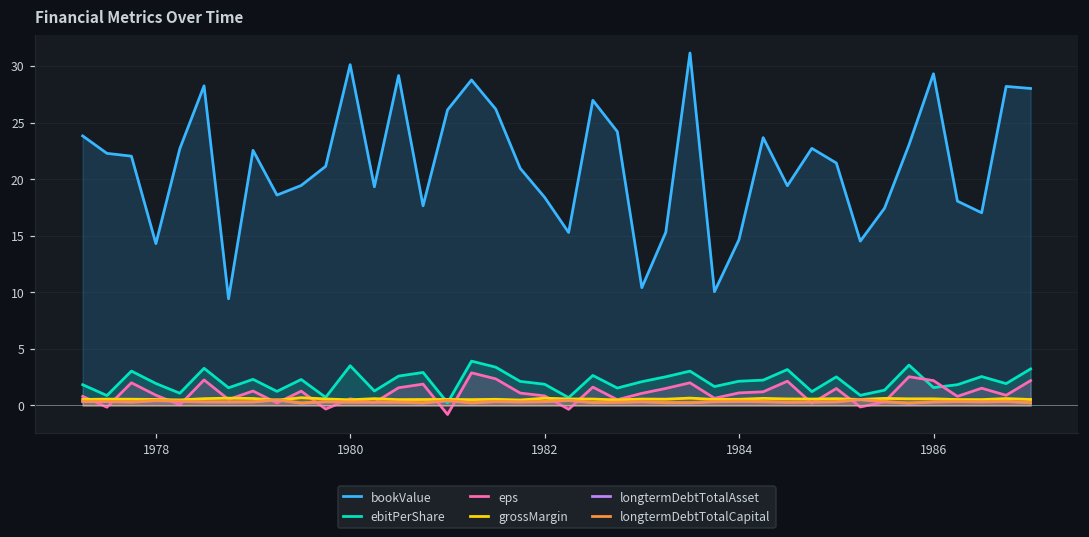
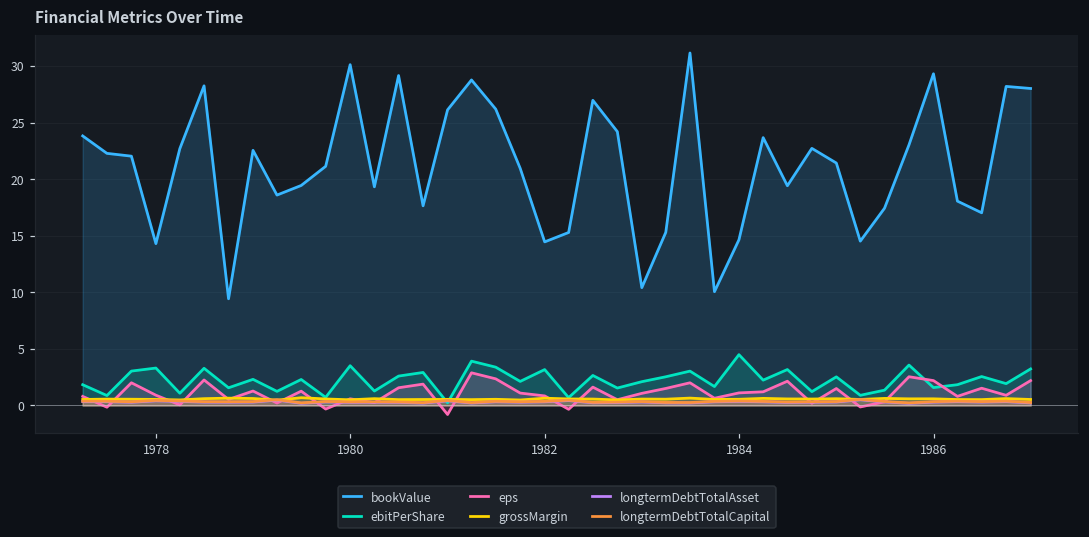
ebitPerShare, 1978: 1.9 -> 3.3
bookValue, 1982: 18.4 -> 14.5
ebitPerShare, 1982: 1.9 -> 3.2
ebitPerShare, 1984: 2.1 -> 4.5
